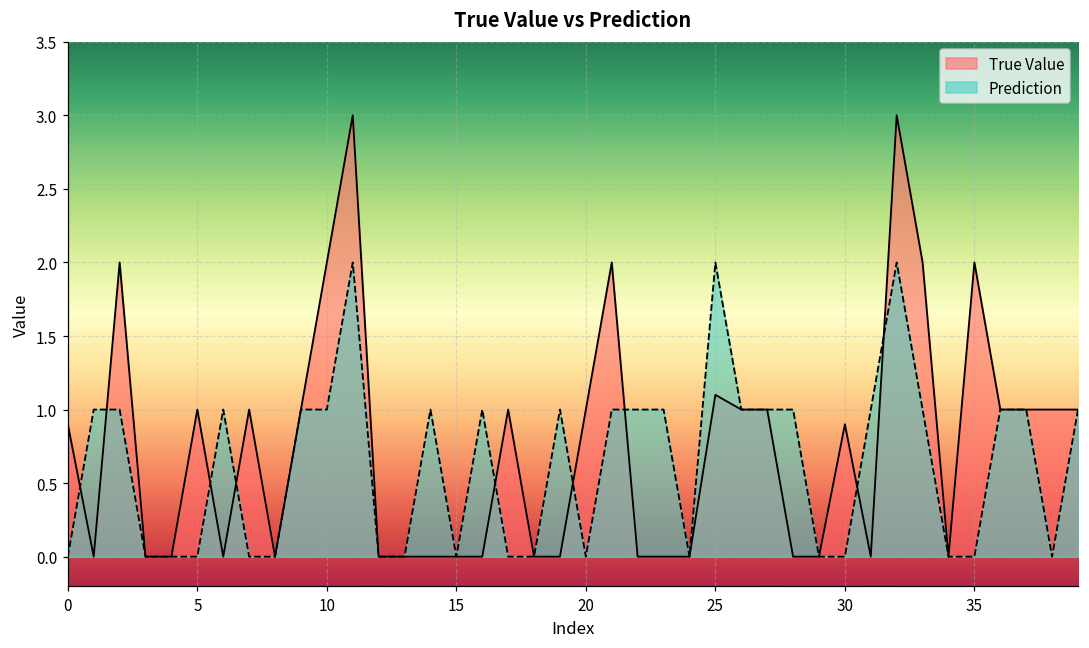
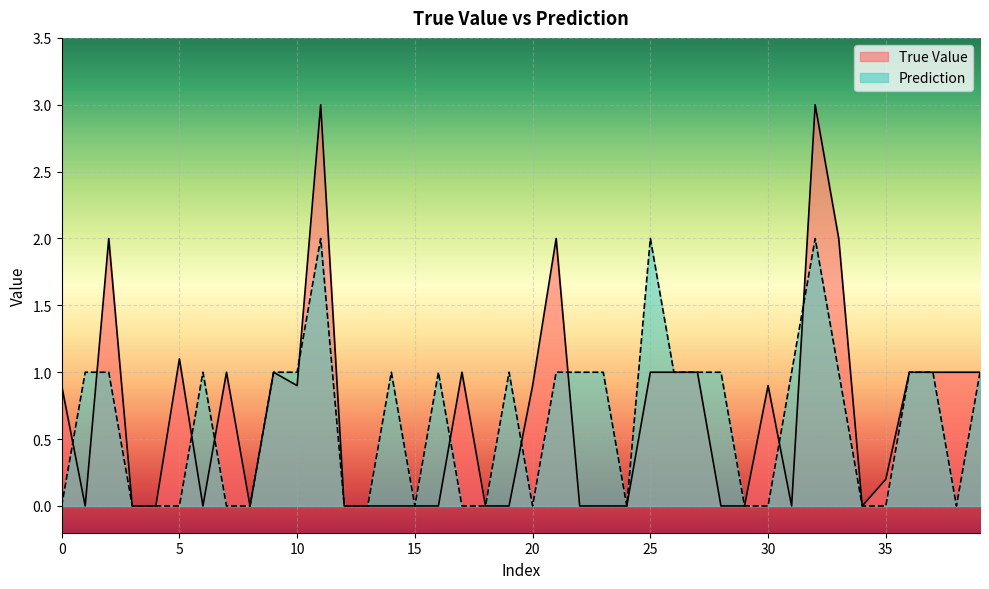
True Value, 5: 1.0 -> 1.1
True Value, 10: 2.0 -> 0.9
True Value, 20: 1.0 -> 0.9
True Value, 25: 1.1 -> 1.0
True Value, 35: 2.0 -> 0.2
